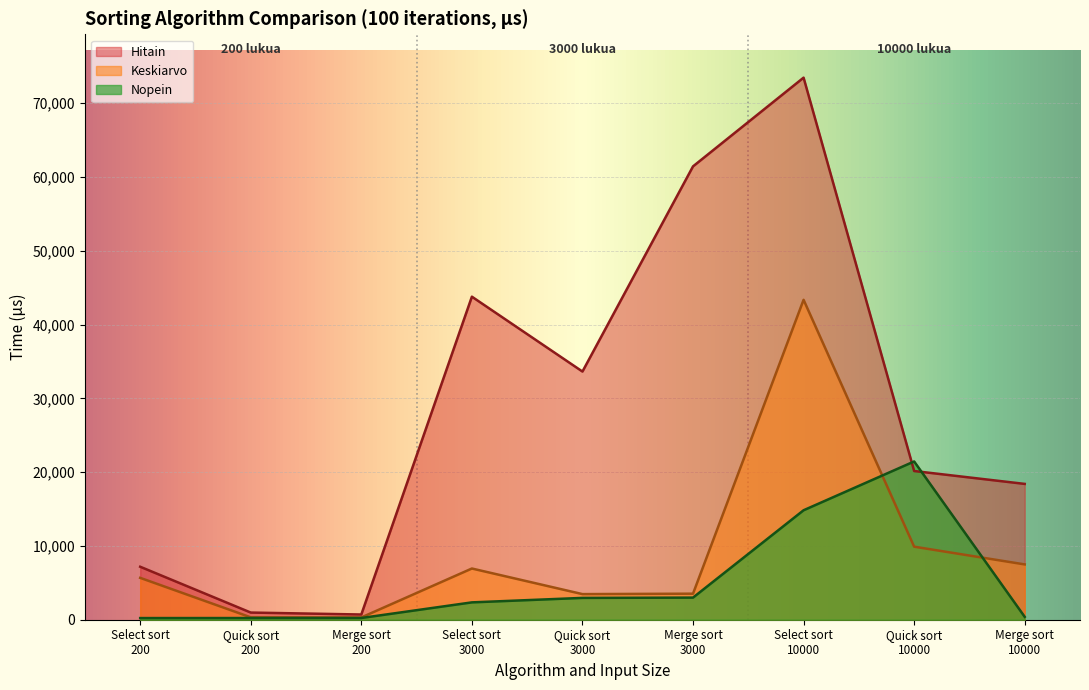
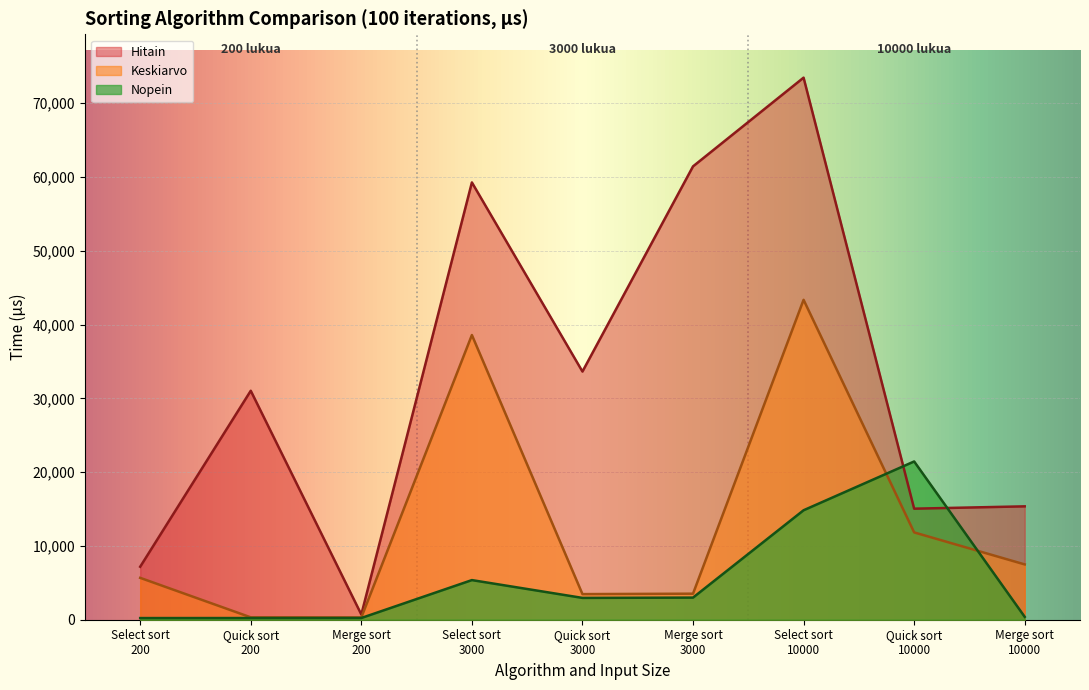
Hitain, Quick sort 200: 1,000 -> 31,000
Hitain, Select sort 3000: 44,000 -> 59,000
Keskiarvo, Select sort 3000: 7,000 -> 39,000
Nopein, Select sort 3000: 2,000 -> 5,000
Hitain, Quick sort 10000: 20,000 -> 15,000
Keskiarvo, Quick sort 10000: 10,000 -> 12,000
Hitain, Merge sort 10000: 18,000 -> 15,000
